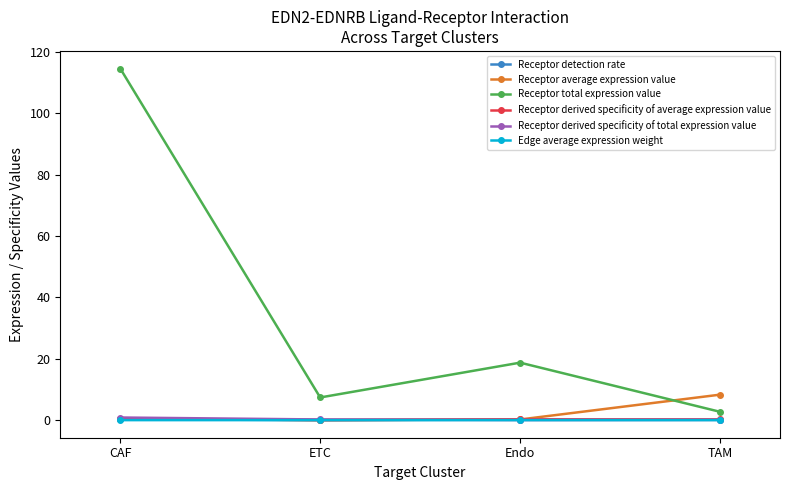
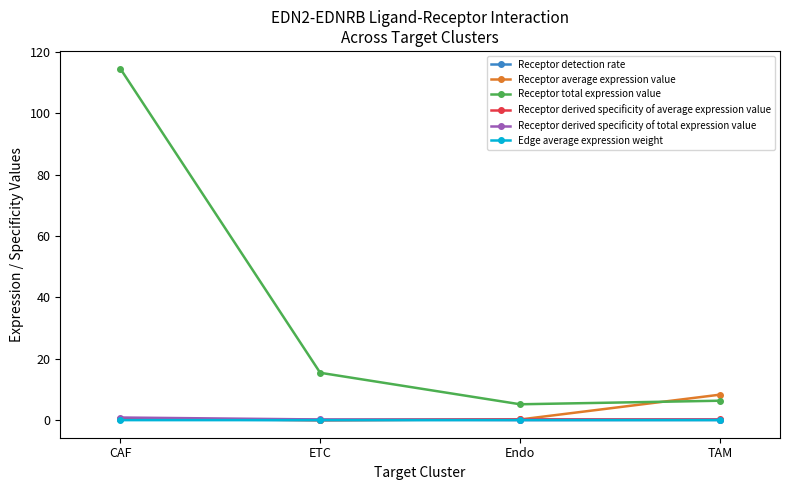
Receptor total expression value, ETC: 7 -> 15
Receptor total expression value, Endo: 19 -> 5
Receptor total expression value, TAM: 3 -> 6
